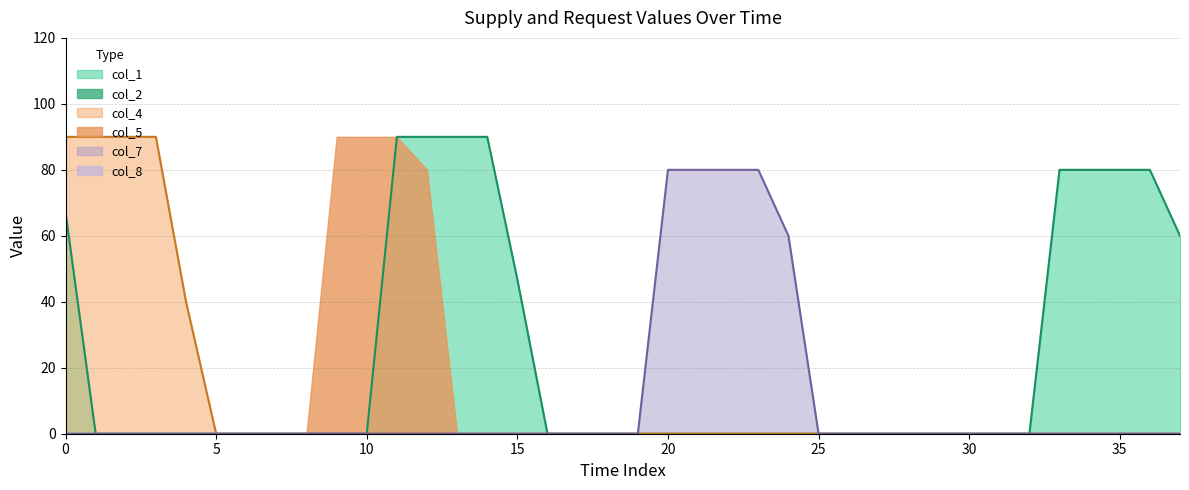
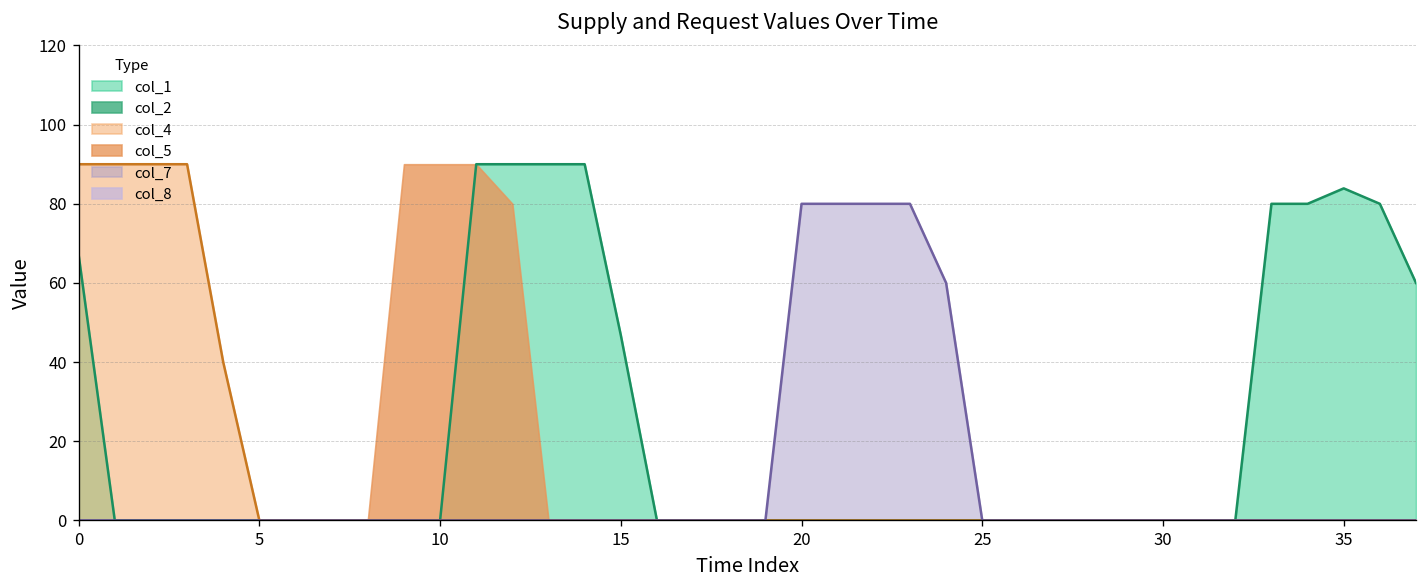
col_1, 35: 80 -> 84
